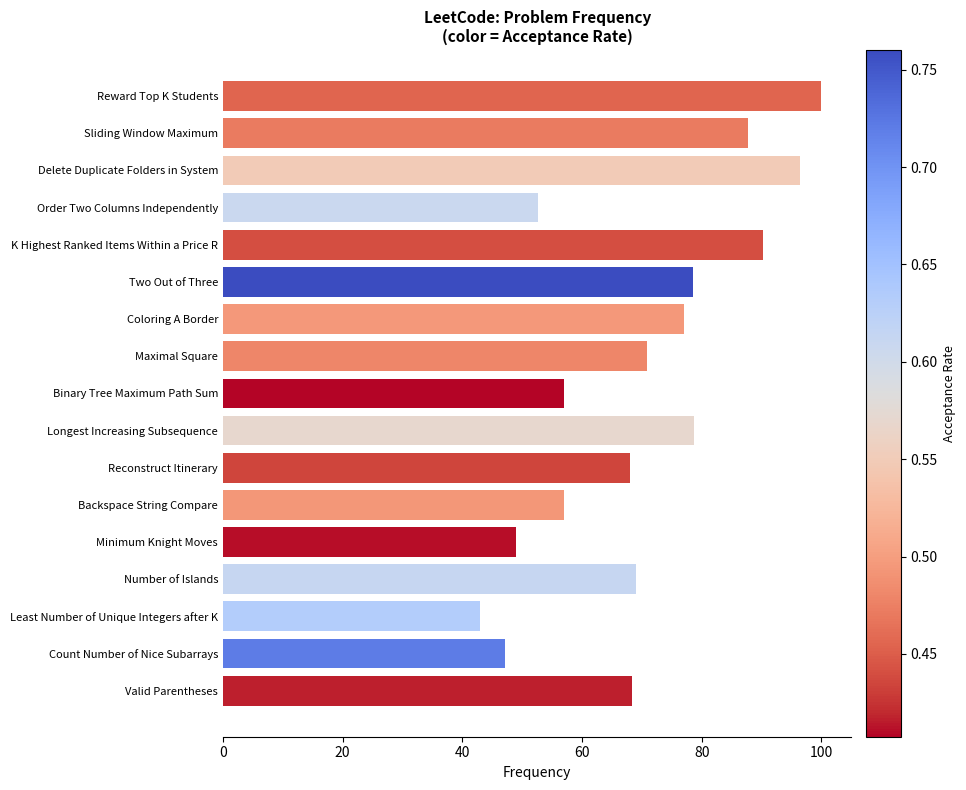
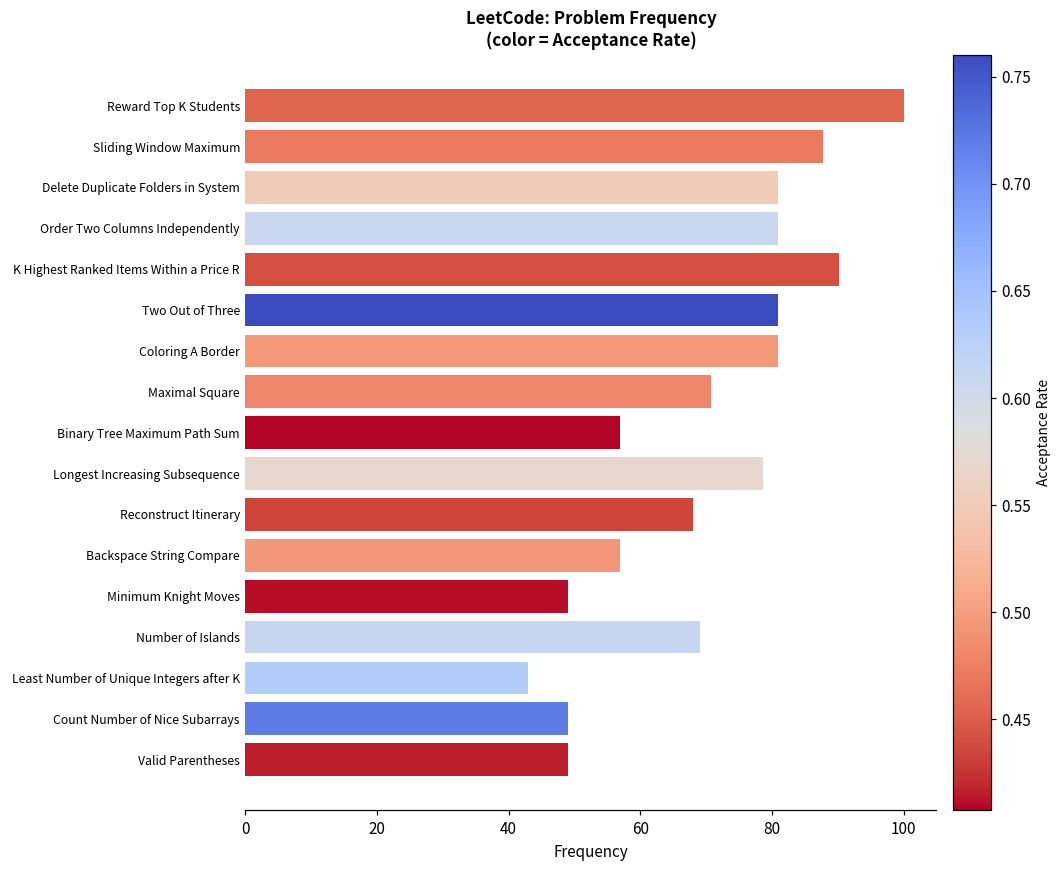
Delete Duplicate Folders in System: 96 -> 81
Order Two Columns Independently: 53 -> 81
Two Out of Three: 79 -> 81
Coloring A Border: 77 -> 81
Count Number of Nice Subarrays: 47 -> 49
Valid Parentheses: 68 -> 49
